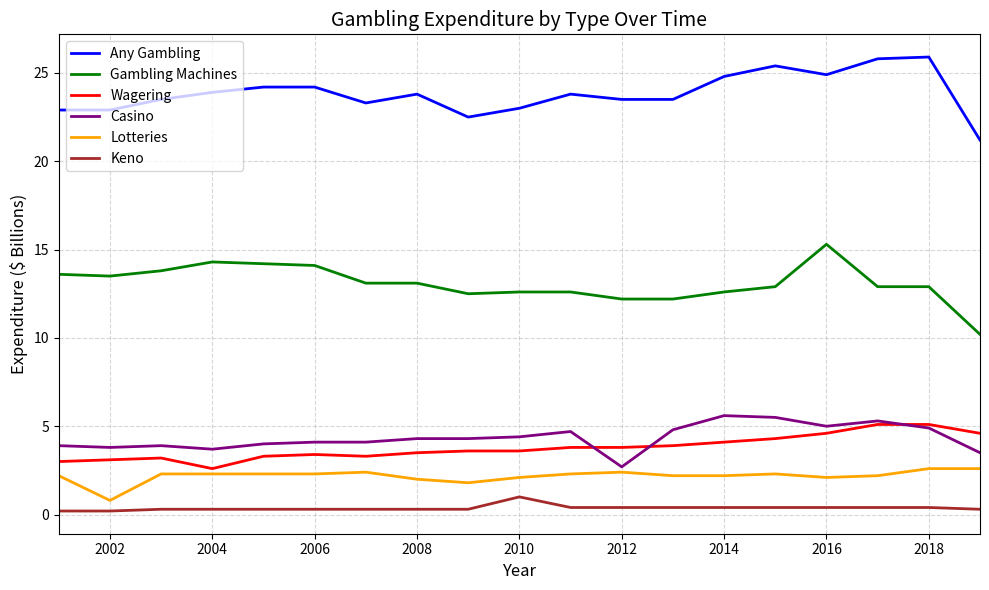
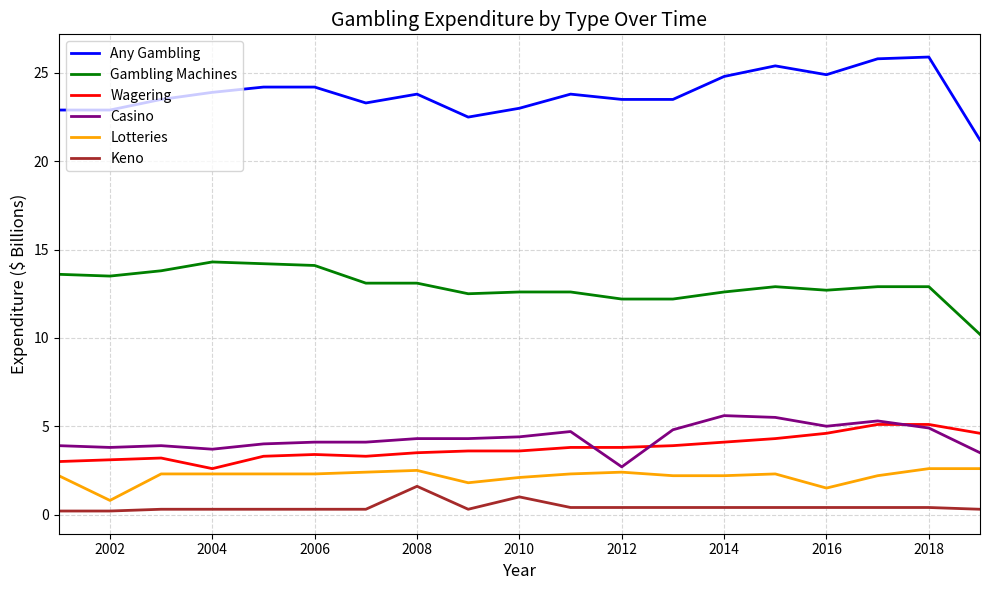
Lotteries, 2008: 2.0 -> 2.5
Keno, 2008: 0.3 -> 1.6
Gambling Machines, 2016: 15.3 -> 12.7
Lotteries, 2016: 2.1 -> 1.5
